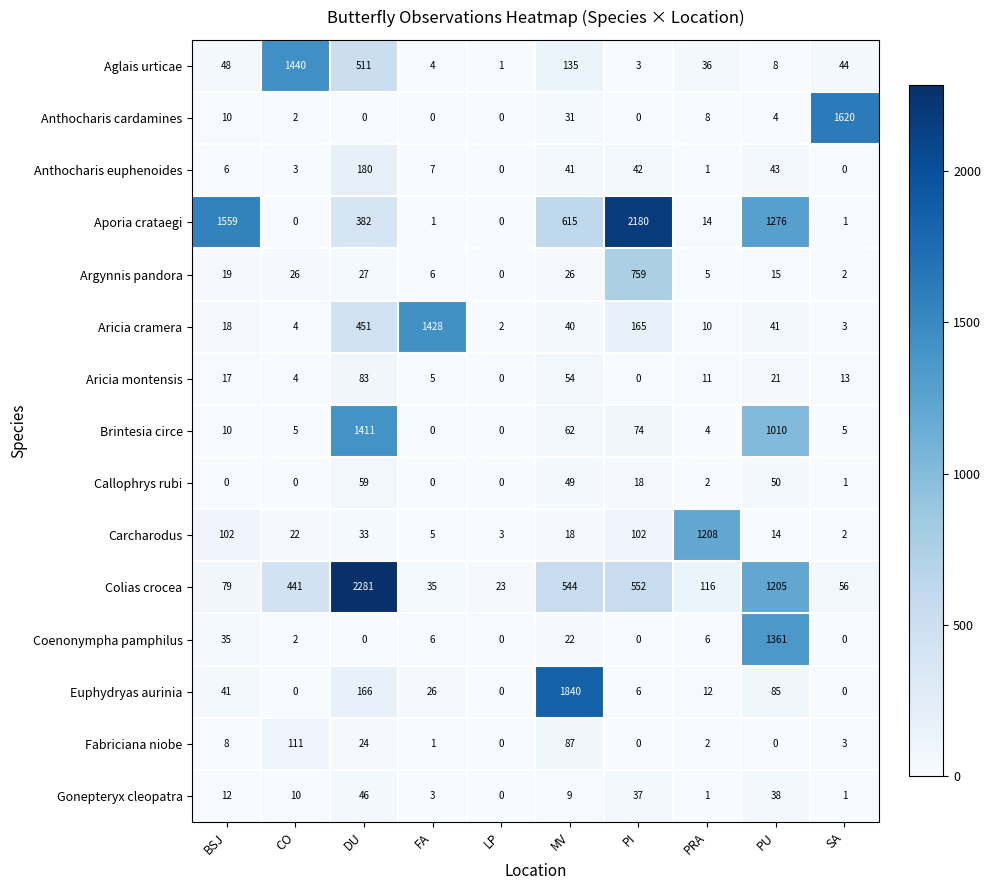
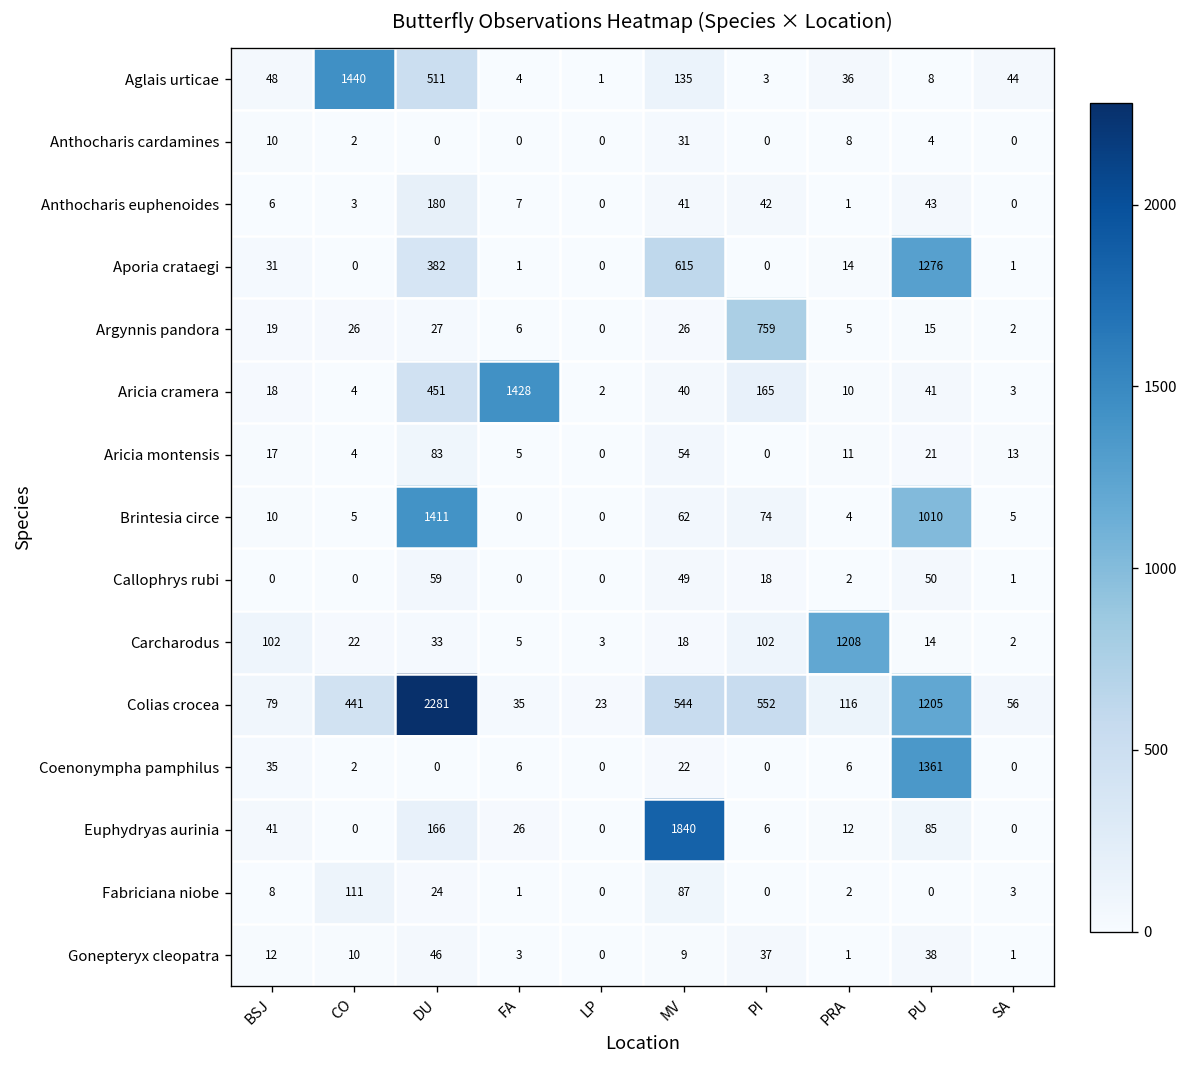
Anthocharis cardamines, SA: 1620 -> 0
Aporia crataegi, BSJ: 1559 -> 31
Aporia crataegi, PI: 2180 -> 0
